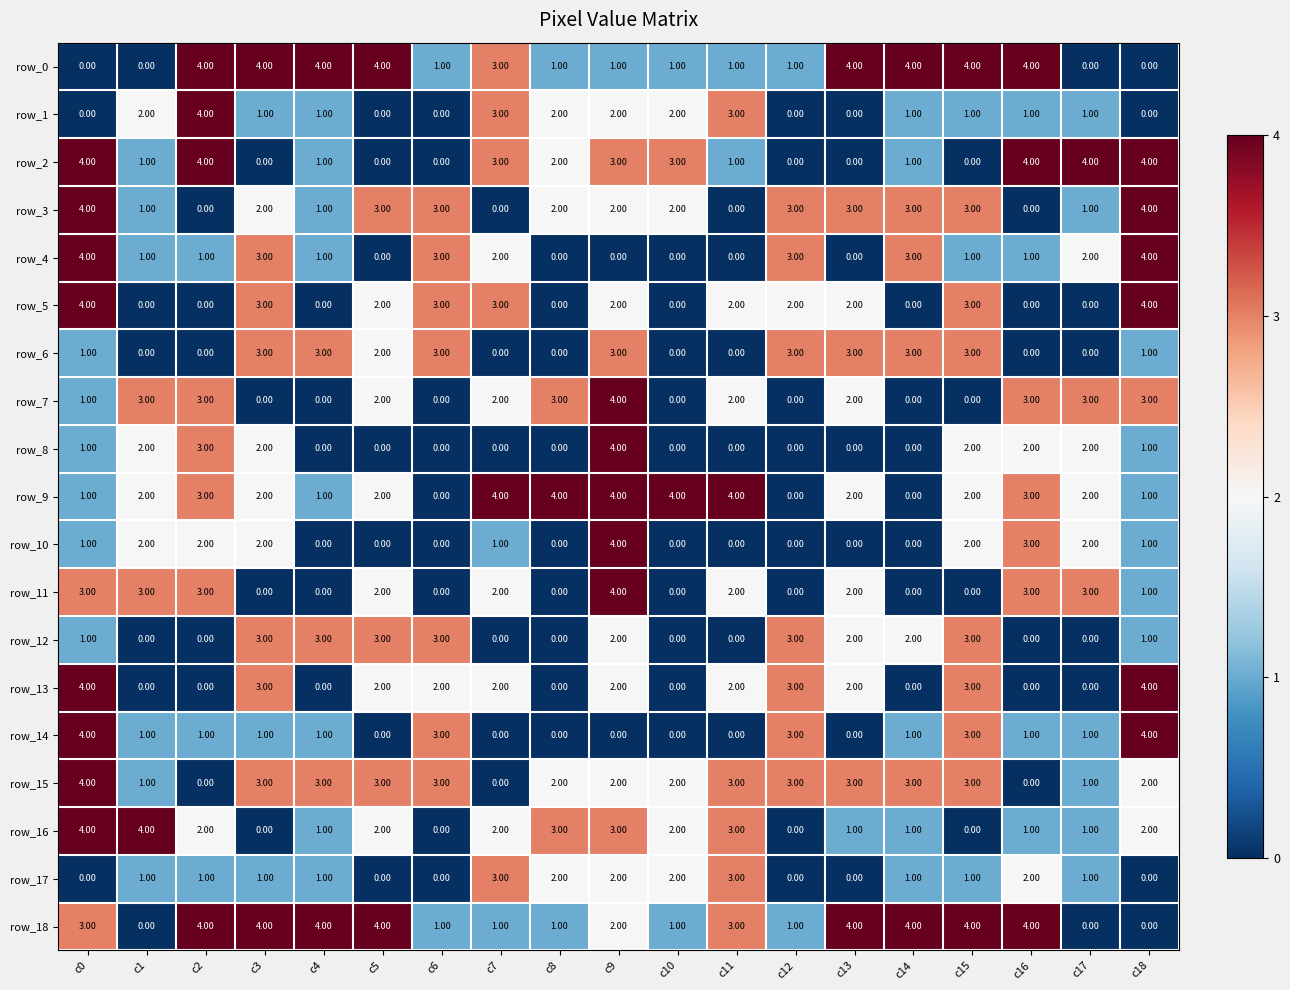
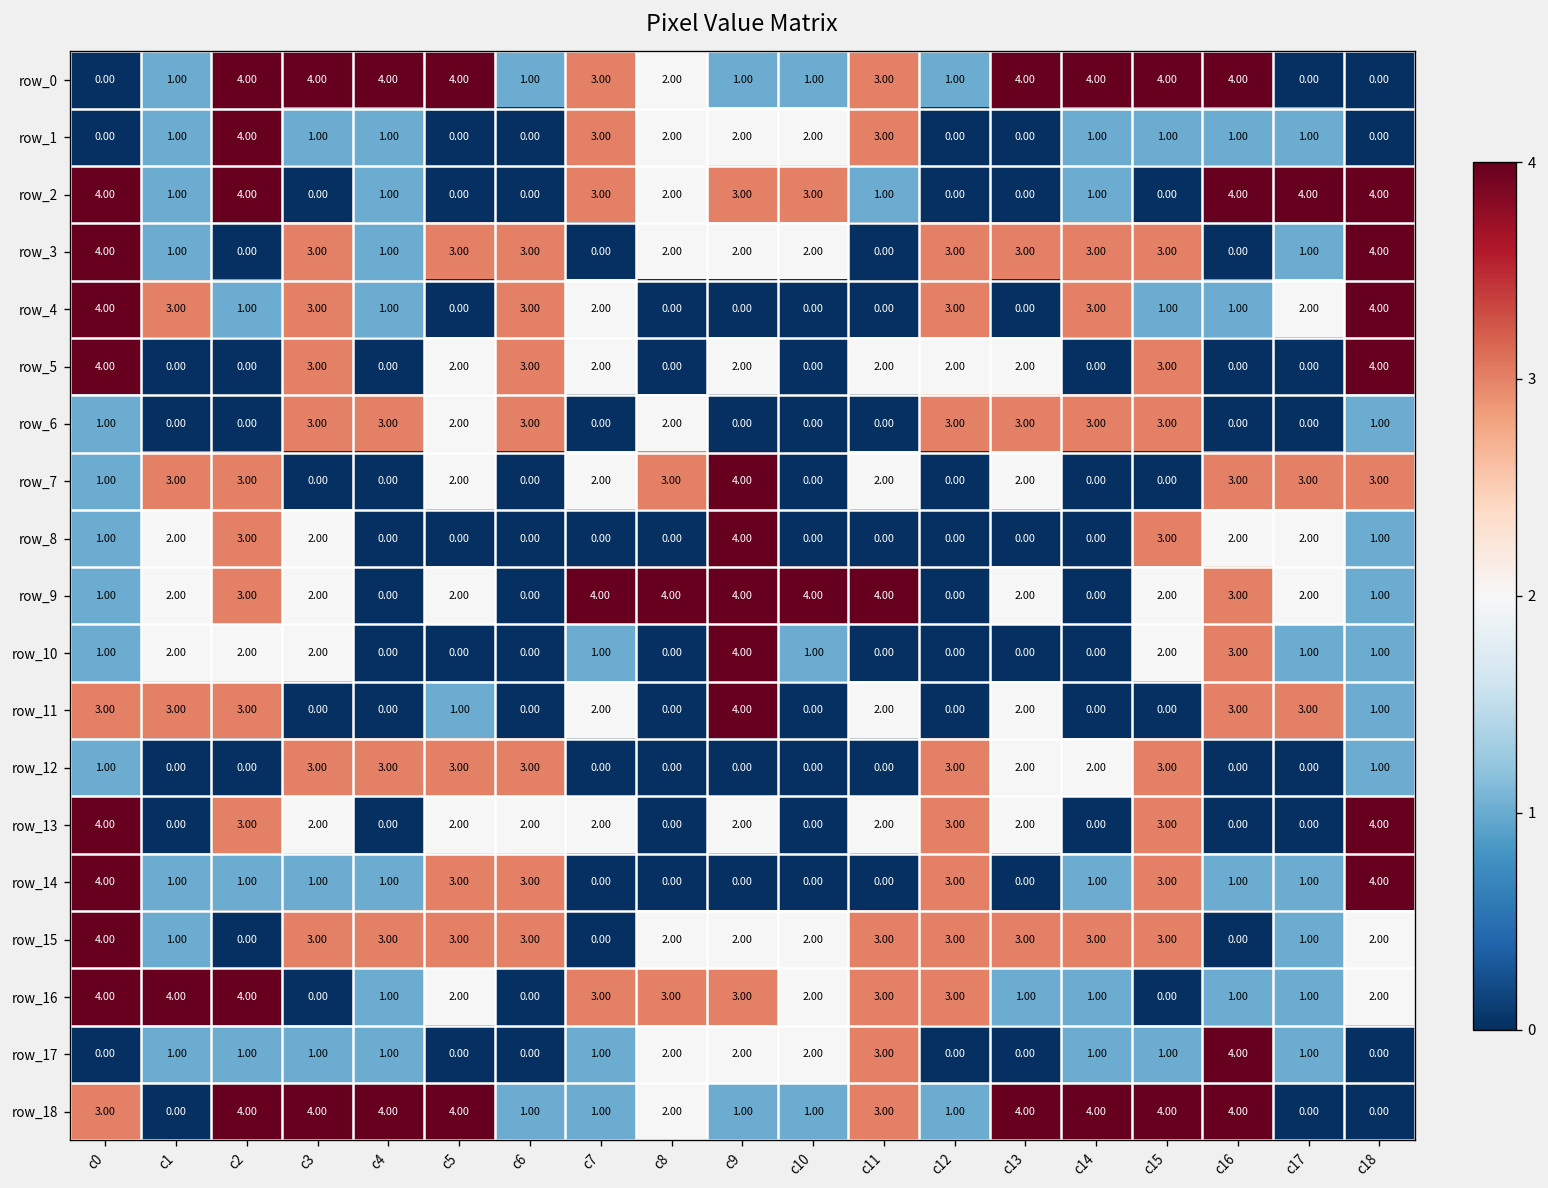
row_0, c1: 0.00 -> 1.00
row_0, c8: 1.00 -> 2.00
row_0, c11: 1.00 -> 3.00
row_1, c1: 2.00 -> 1.00
row_3, c3: 2.00 -> 3.00
row_4, c1: 1.00 -> 3.00
row_5, c7: 3.00 -> 2.00
row_6, c8: 0.00 -> 2.00
row_6, c9: 3.00 -> 0.00
row_8, c15: 2.00 -> 3.00
row_9, c4: 1.00 -> 0.00
row_10, c10: 0.00 -> 1.00
row_10, c17: 2.00 -> 1.00
row_11, c5: 2.00 -> 1.00
row_12, c9: 2.00 -> 0.00
row_13, c2: 0.00 -> 3.00
row_13, c3: 3.00 -> 2.00
row_14, c5: 0.00 -> 3.00
row_16, c2: 2.00 -> 4.00
row_16, c7: 2.00 -> 3.00
row_16, c12: 0.00 -> 3.00
row_17, c7: 3.00 -> 1.00
row_17, c16: 2.00 -> 4.00
row_18, c8: 1.00 -> 2.00
row_18, c9: 2.00 -> 1.00
